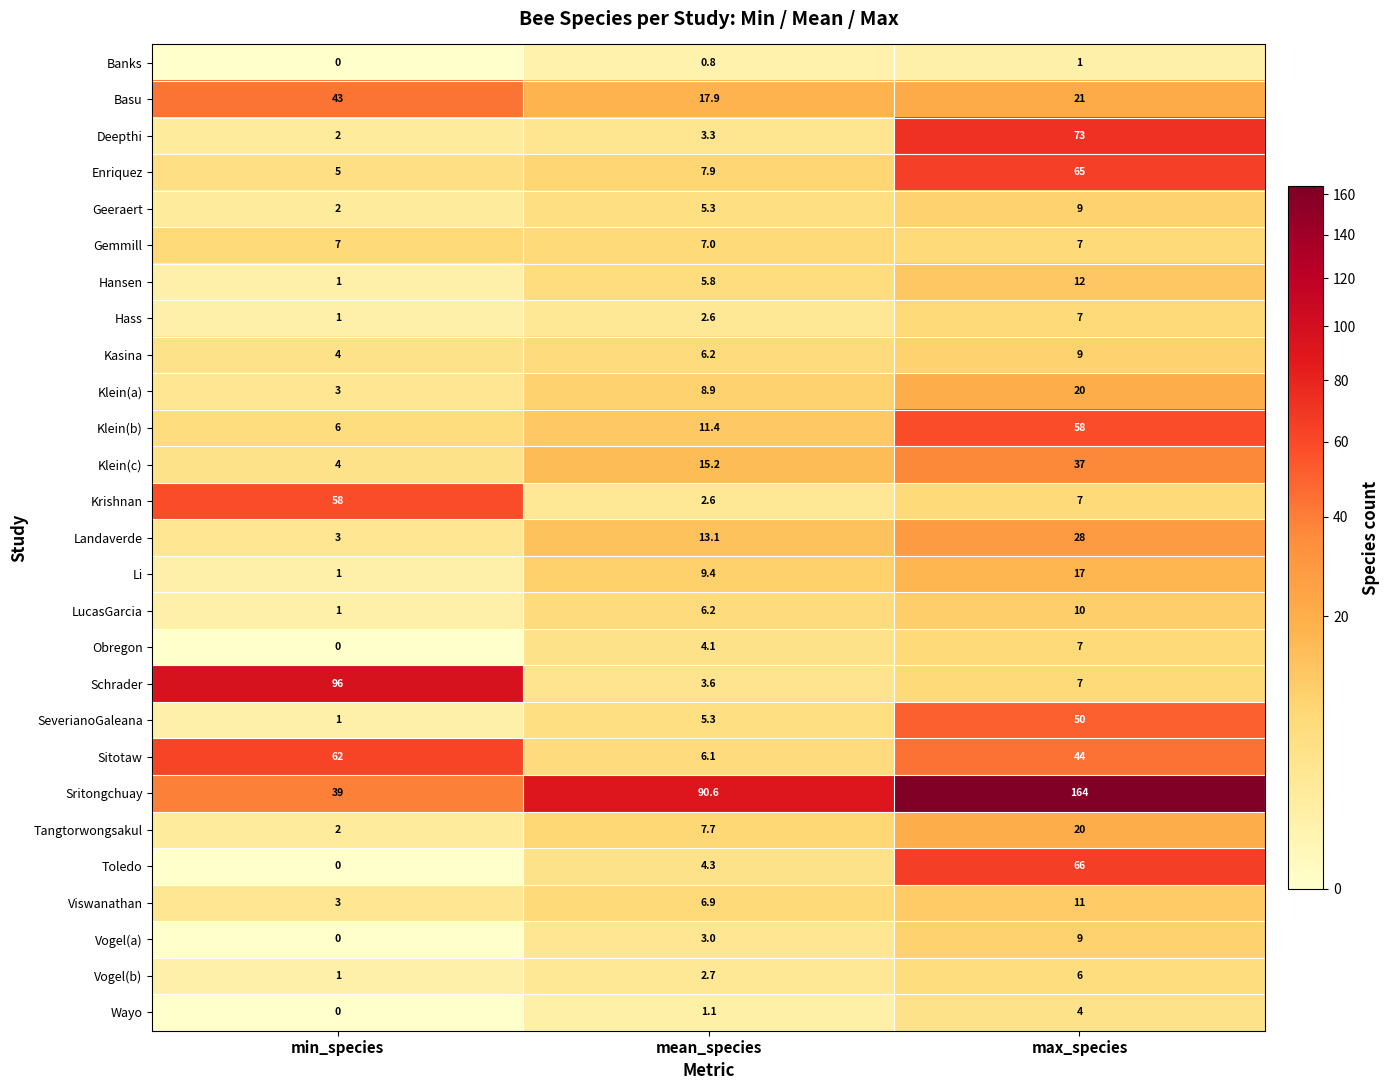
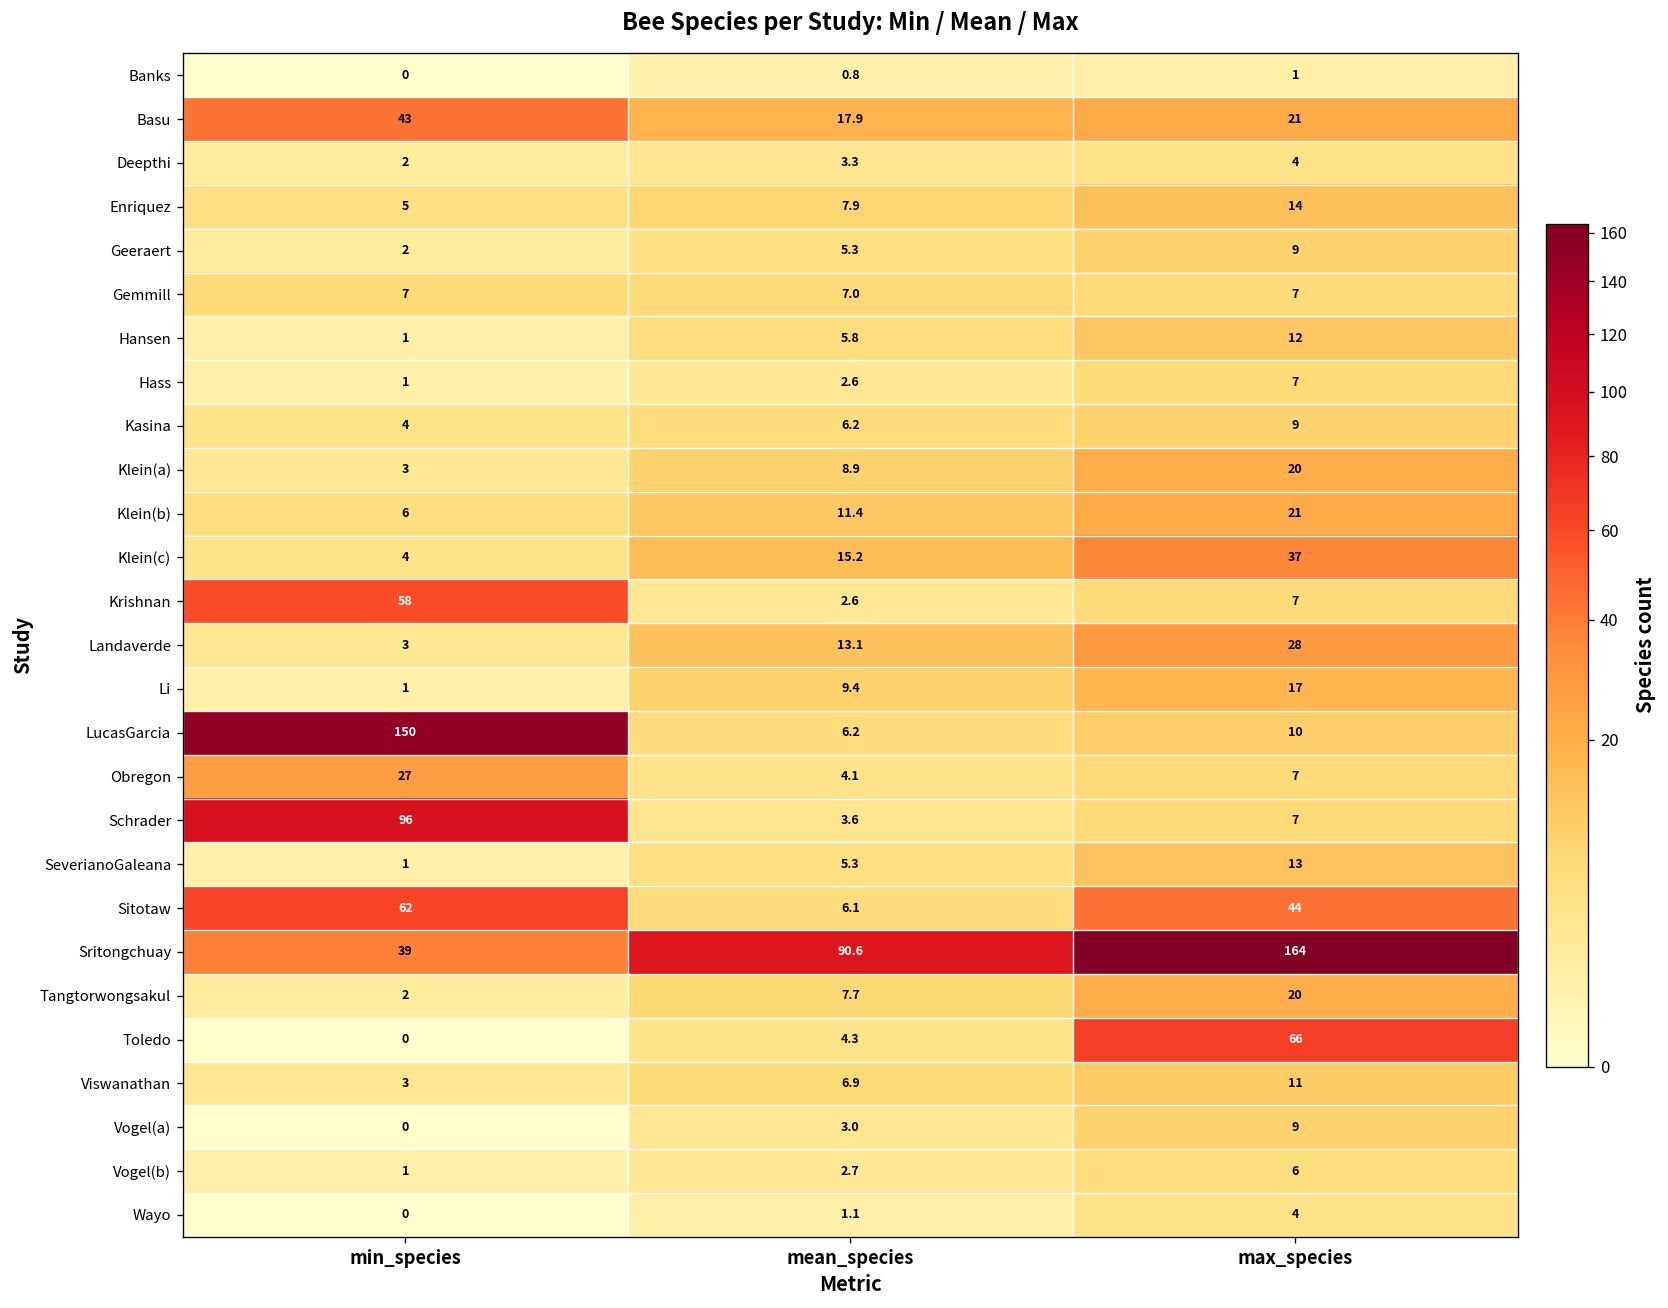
Deepthi, max_species: 73 -> 4
Enriquez, max_species: 65 -> 14
Klein(b), max_species: 58 -> 21
LucasGarcia, min_species: 1 -> 150
Obregon, min_species: 0 -> 27
SeverianoGaleana, max_species: 50 -> 13
